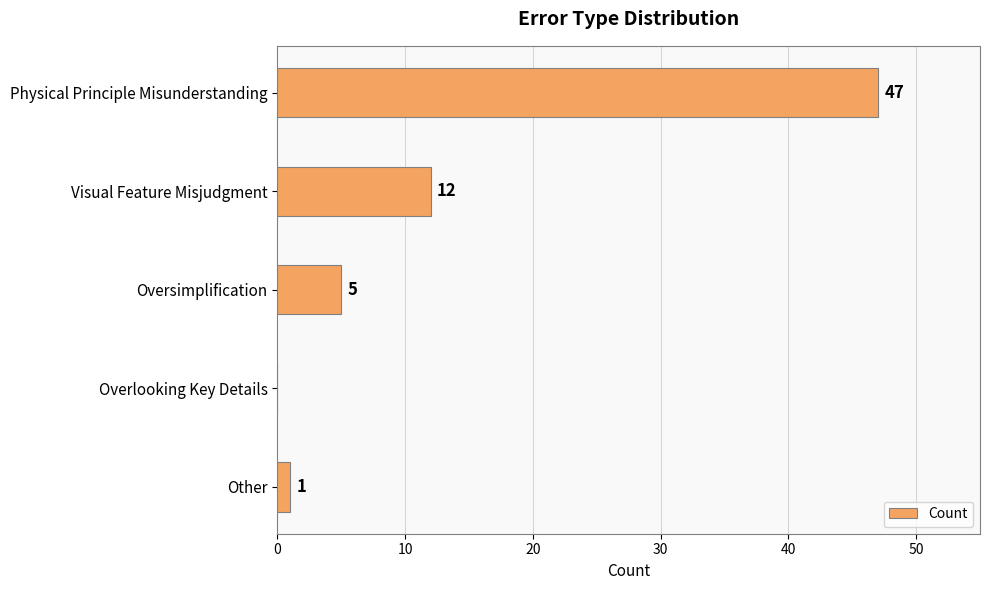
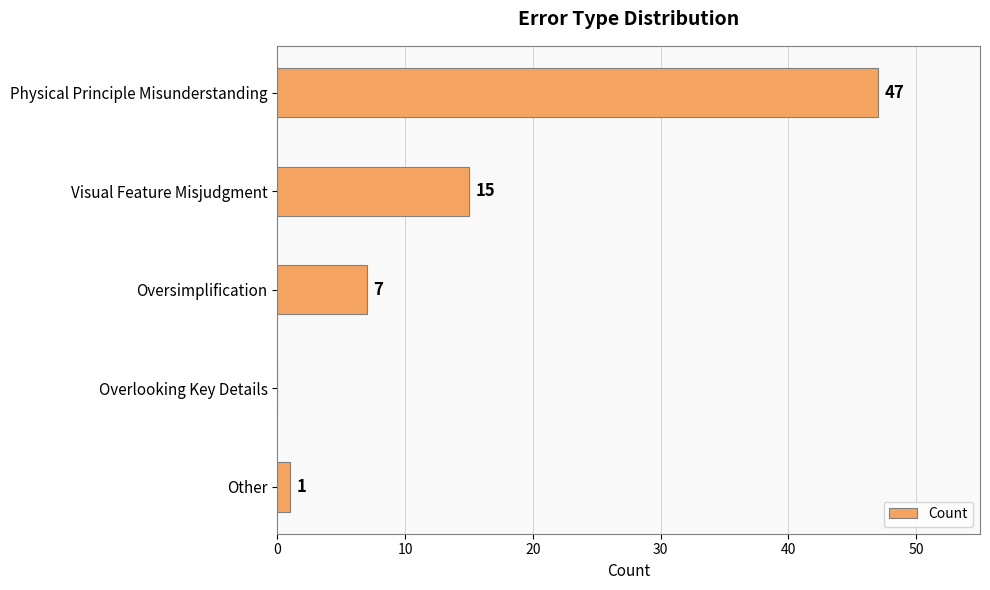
Visual Feature Misjudgment: 12 -> 15
Oversimplification: 5 -> 7
